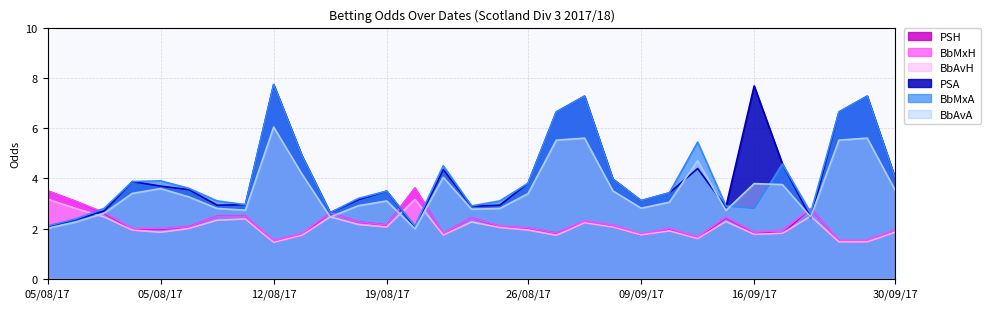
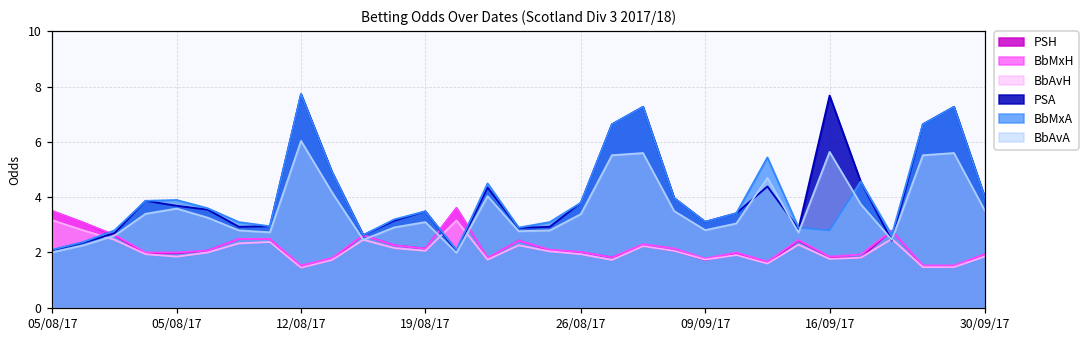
BbAvA, 16/09/17: 3.8 -> 5.6
